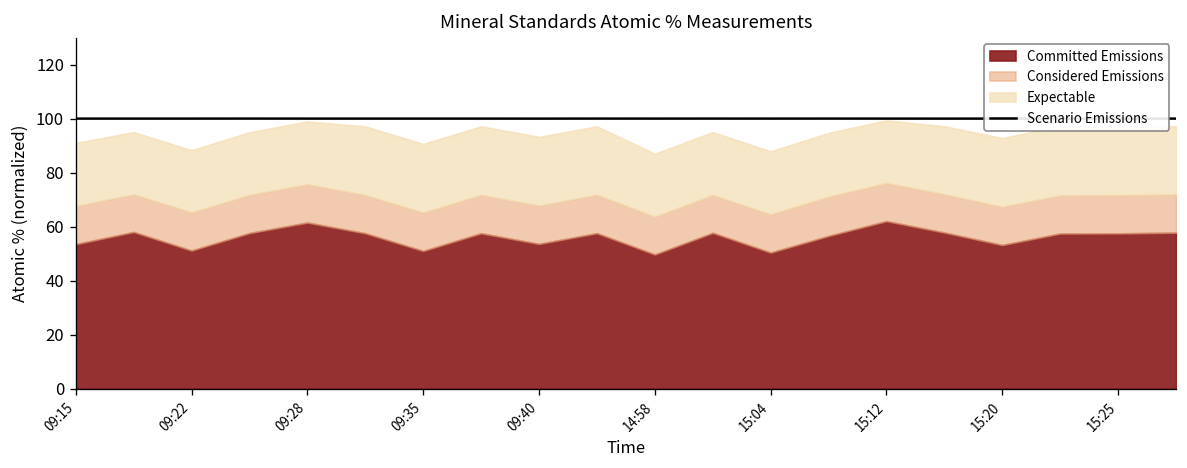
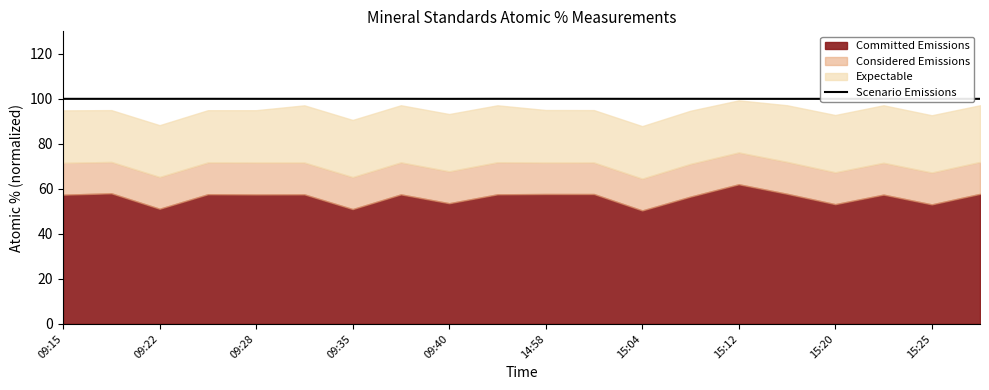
Committed Emissions, 09:15: 54 -> 57
Committed Emissions, 09:28: 62 -> 58
Committed Emissions, 14:58: 50 -> 58
Committed Emissions, 15:25: 57 -> 53
